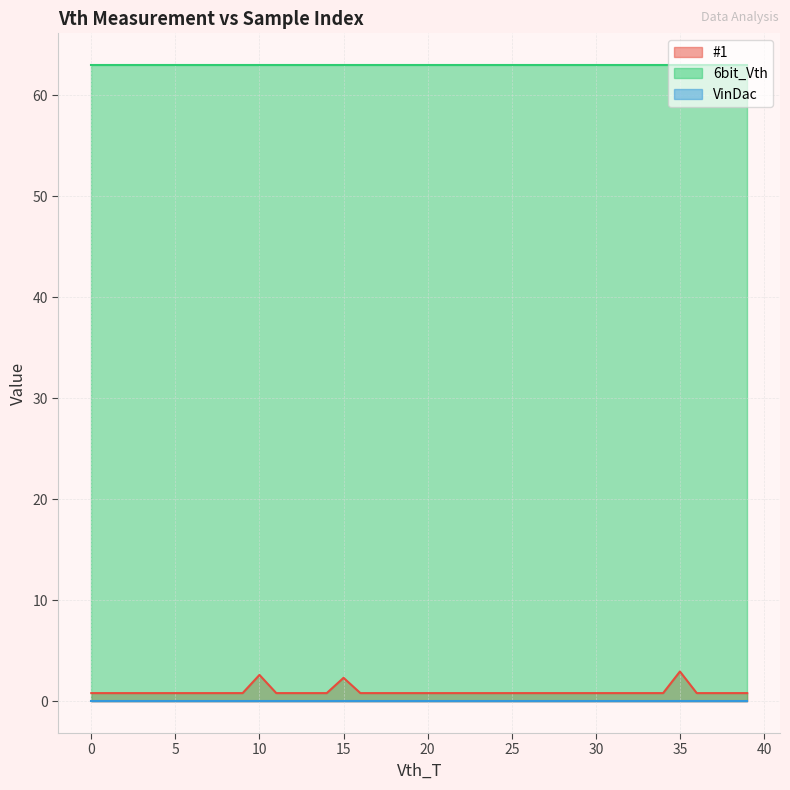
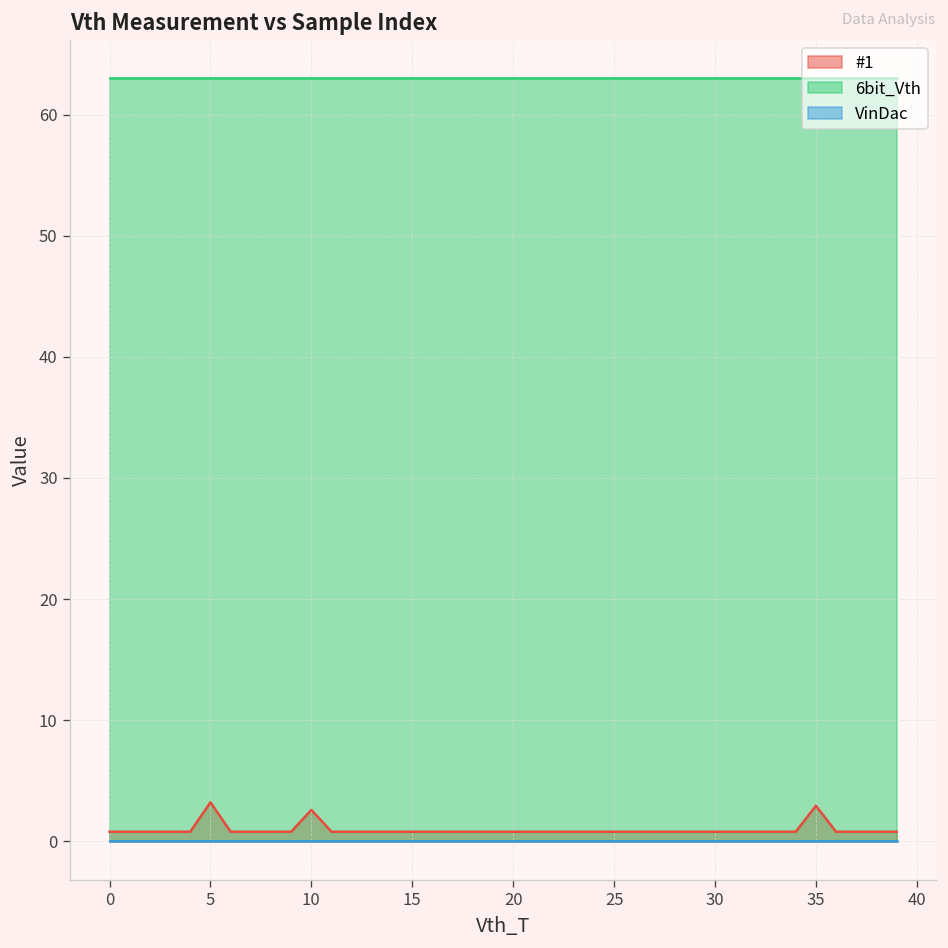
#1, 5: 0.8 -> 3.2
#1, 15: 2.3 -> 0.8
